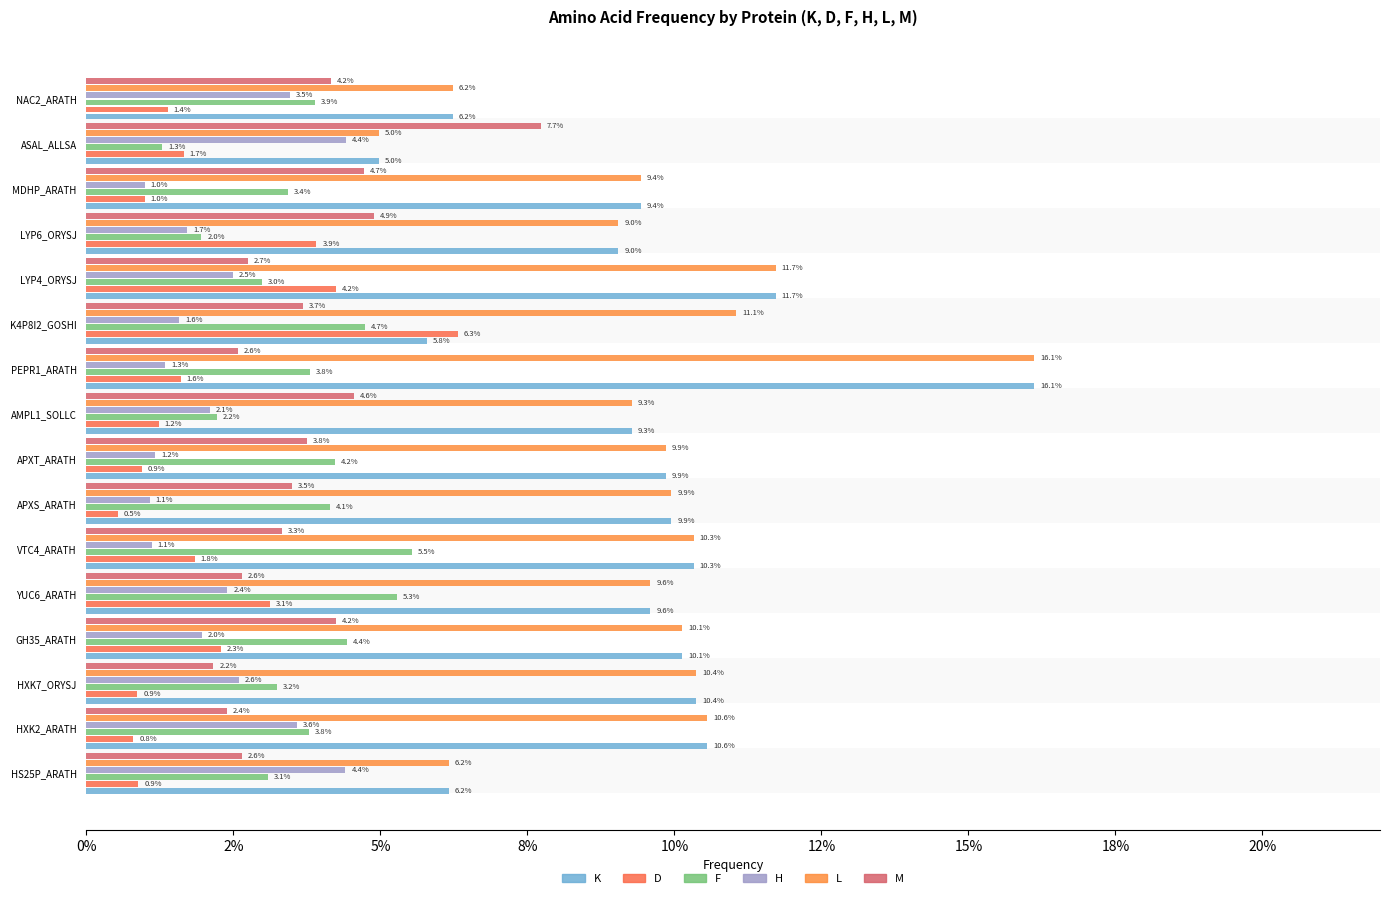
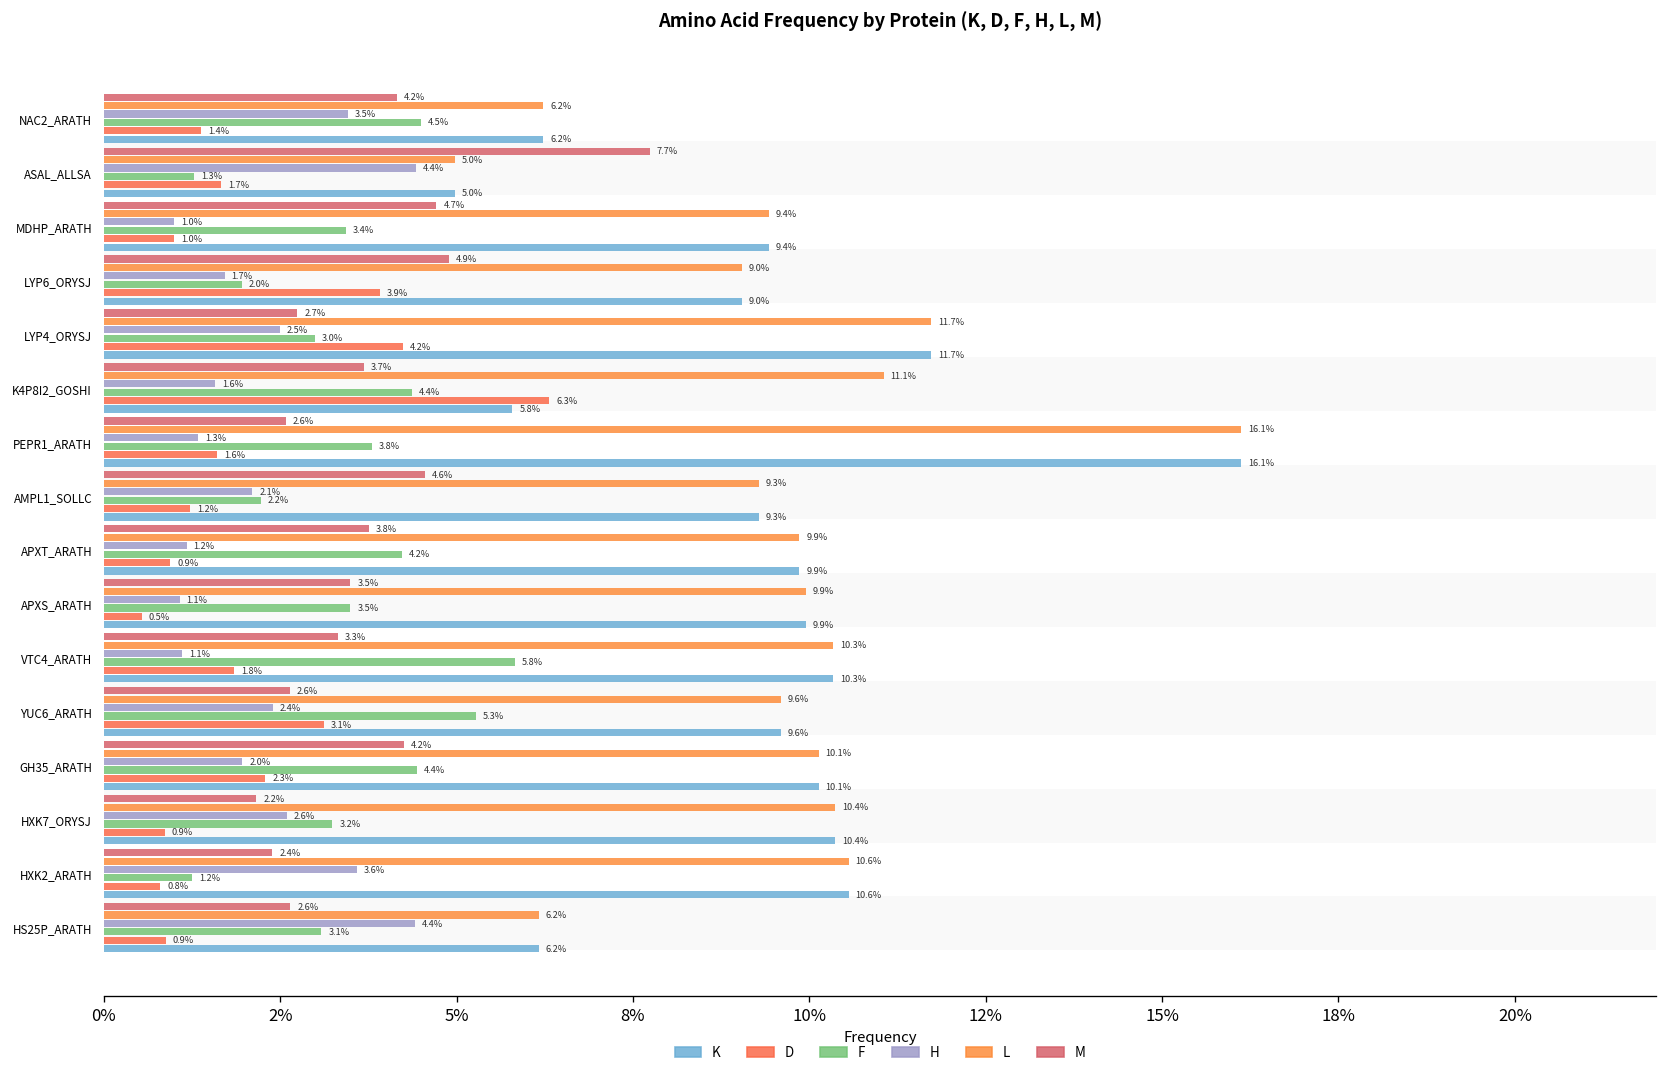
F, NAC2_ARATH: 3.9% -> 4.5%
F, K4P8I2_GOSHI: 4.7% -> 4.4%
F, APXS_ARATH: 4.1% -> 3.5%
F, VTC4_ARATH: 5.5% -> 5.8%
F, HXK2_ARATH: 3.8% -> 1.2%
